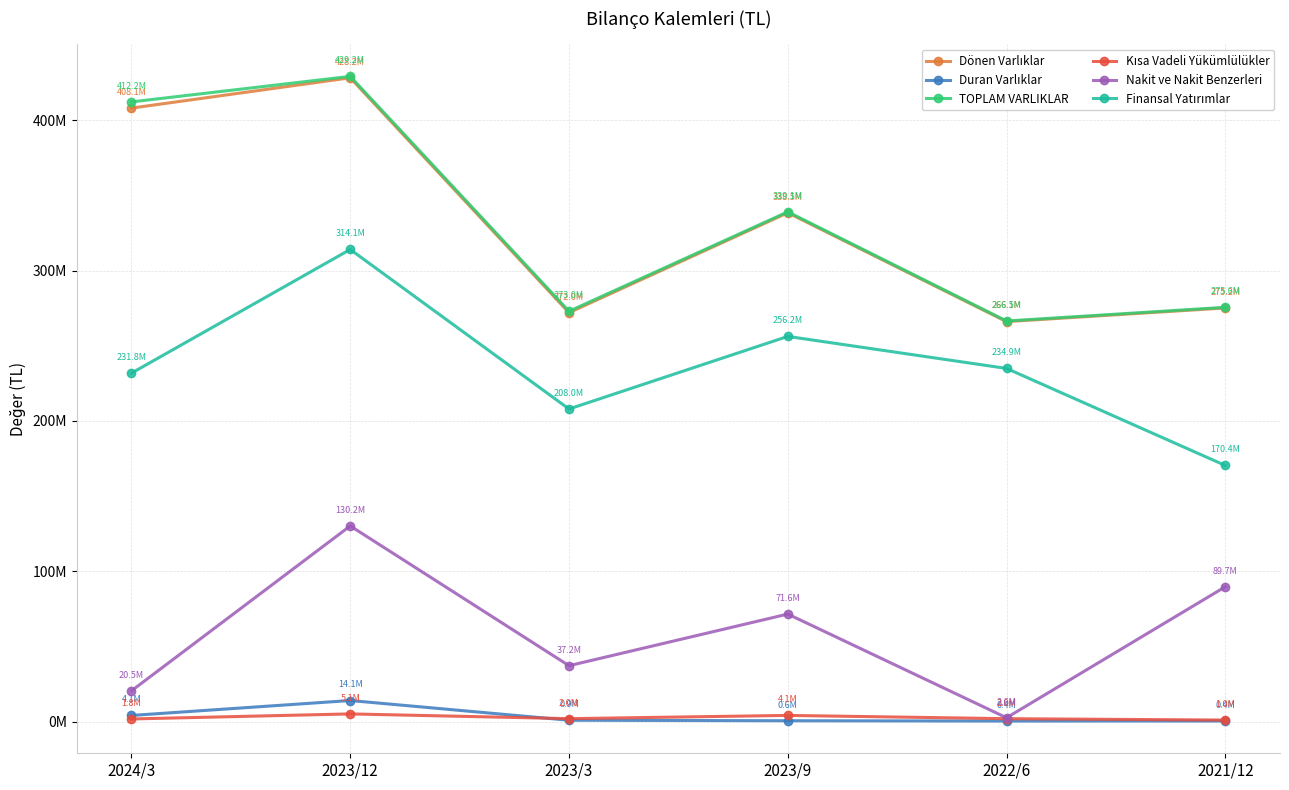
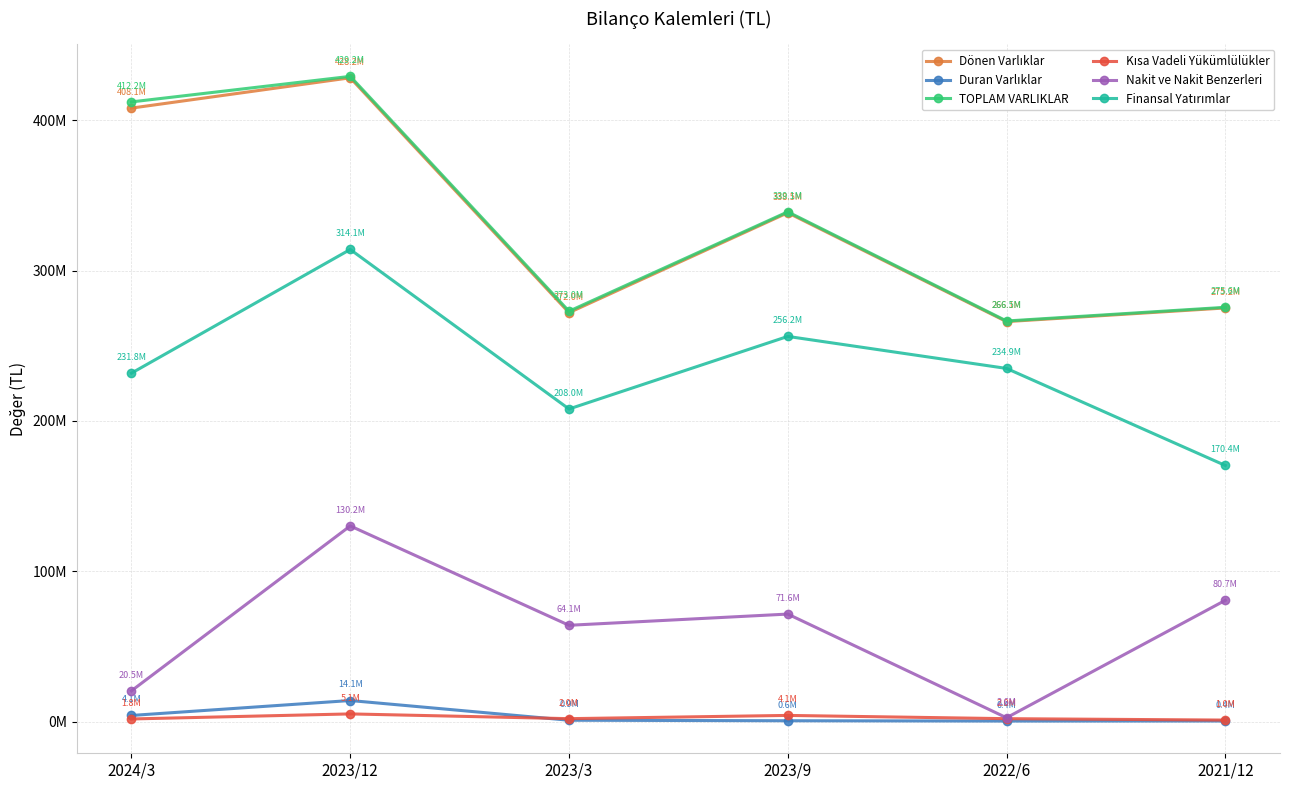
Nakit ve Nakit Benzerleri, 2023/3: 37.2M -> 64.1M
Nakit ve Nakit Benzerleri, 2021/12: 89.7M -> 80.7M
